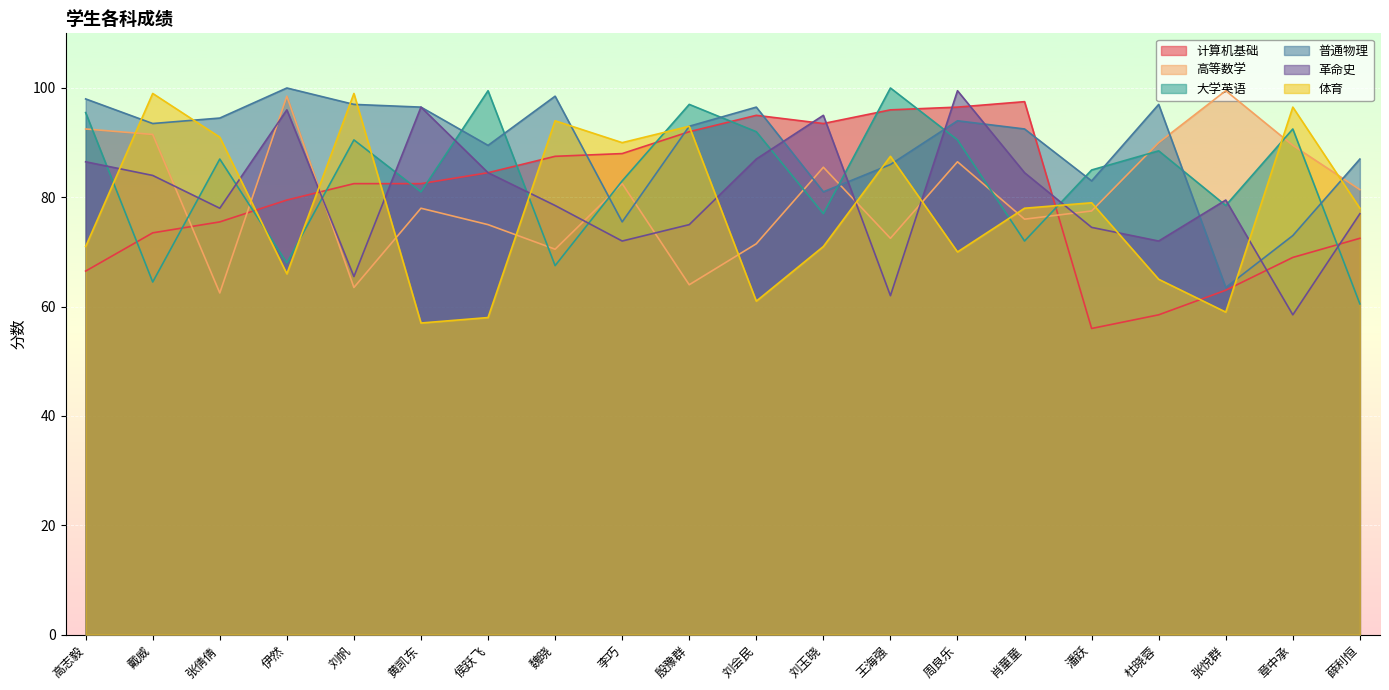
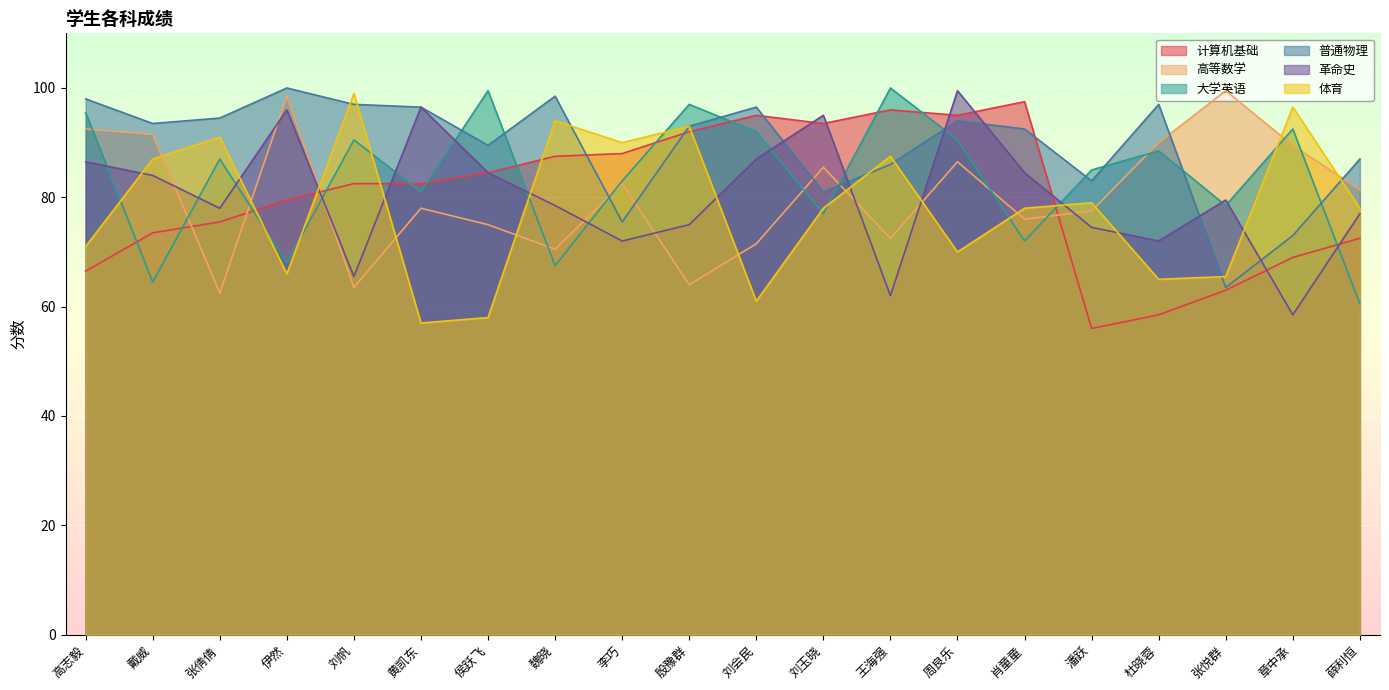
体育, 戴威: 99 -> 87
体育, 刘玉晓: 71 -> 78
计算机基础, 周良乐: 97 -> 95
体育, 张悦群: 59 -> 66
